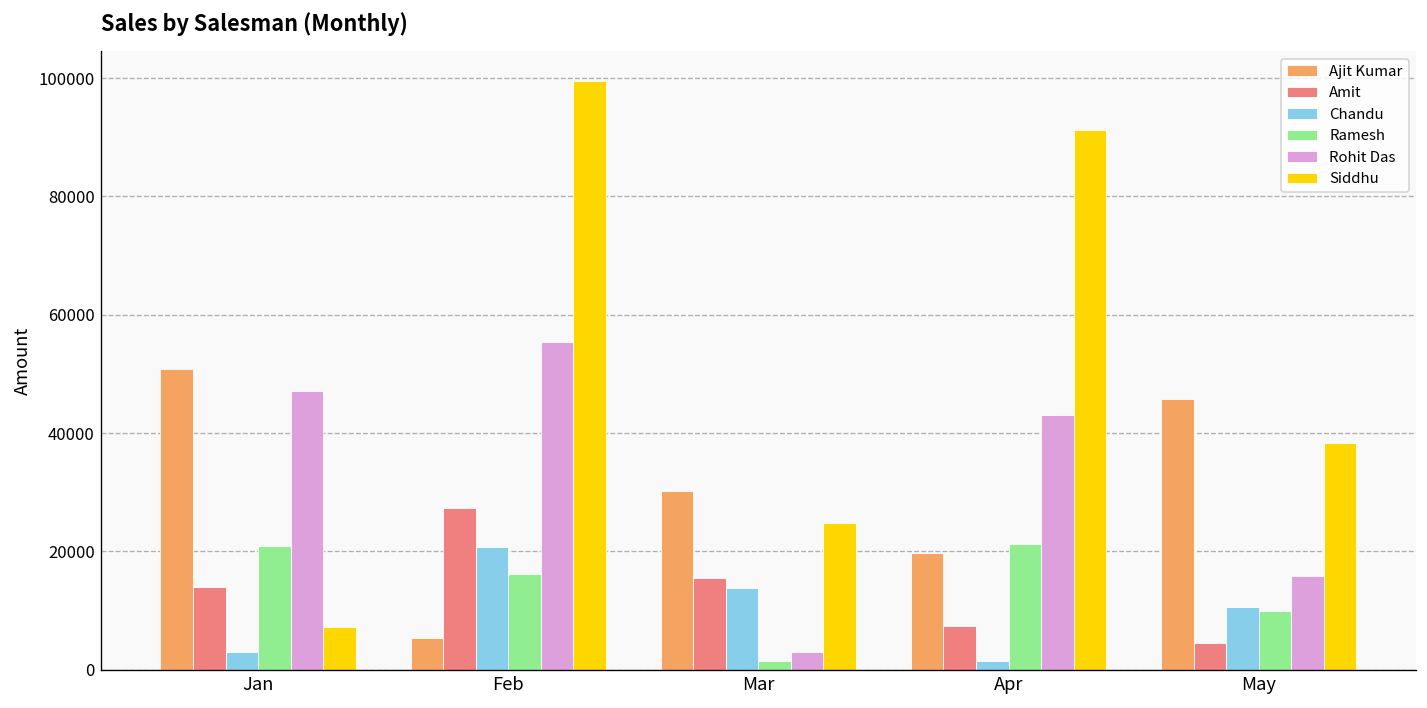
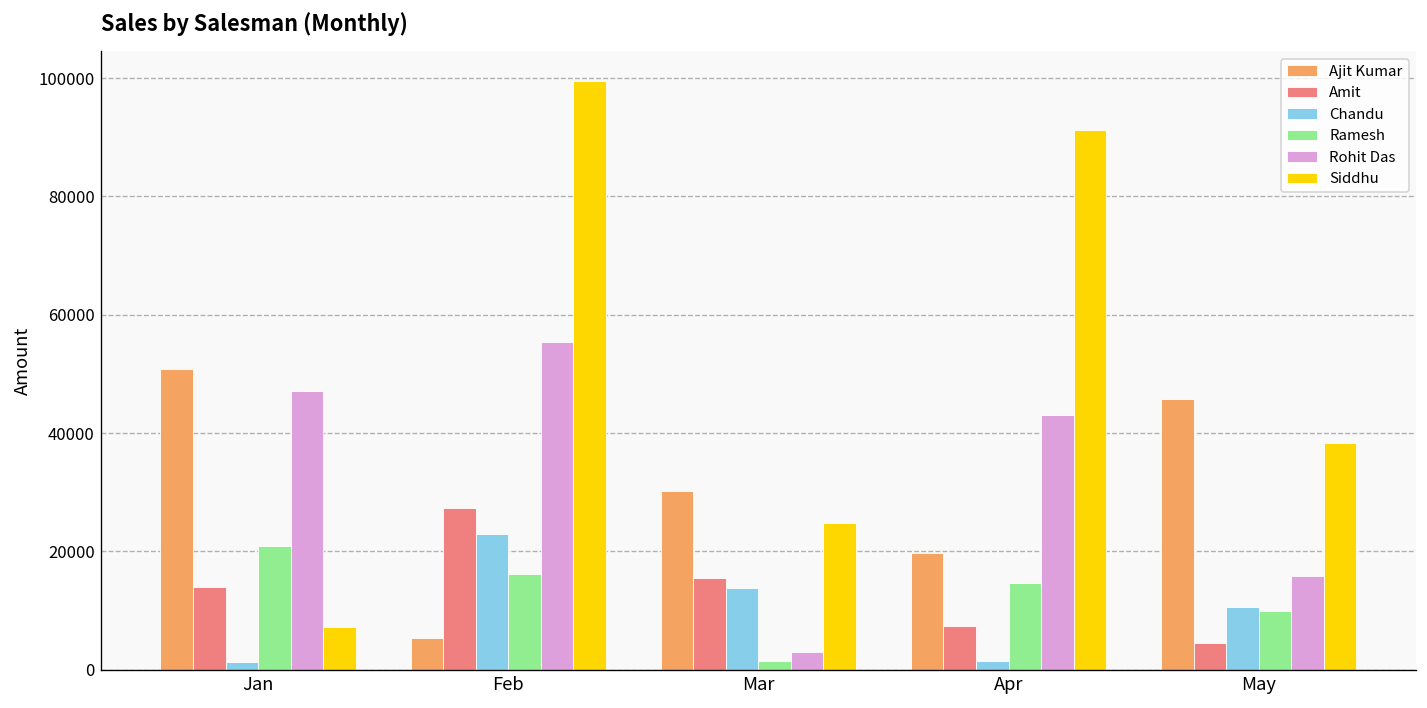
Chandu, Jan: 3000 -> 1000
Chandu, Feb: 21000 -> 23000
Ramesh, Apr: 21000 -> 15000
